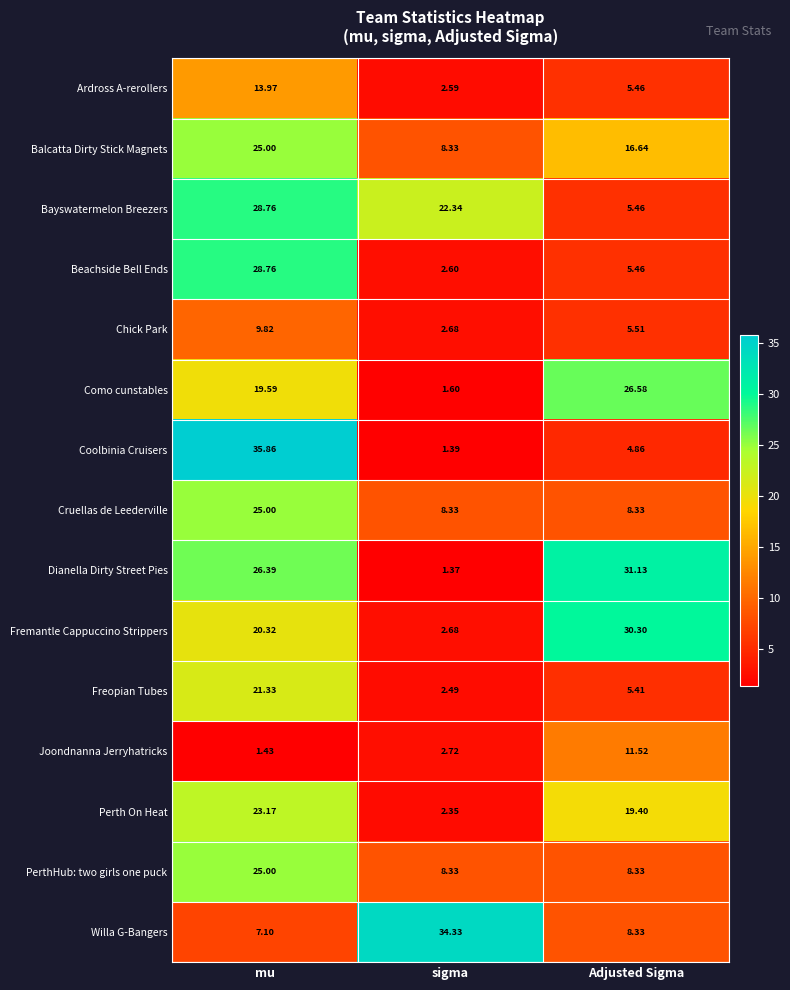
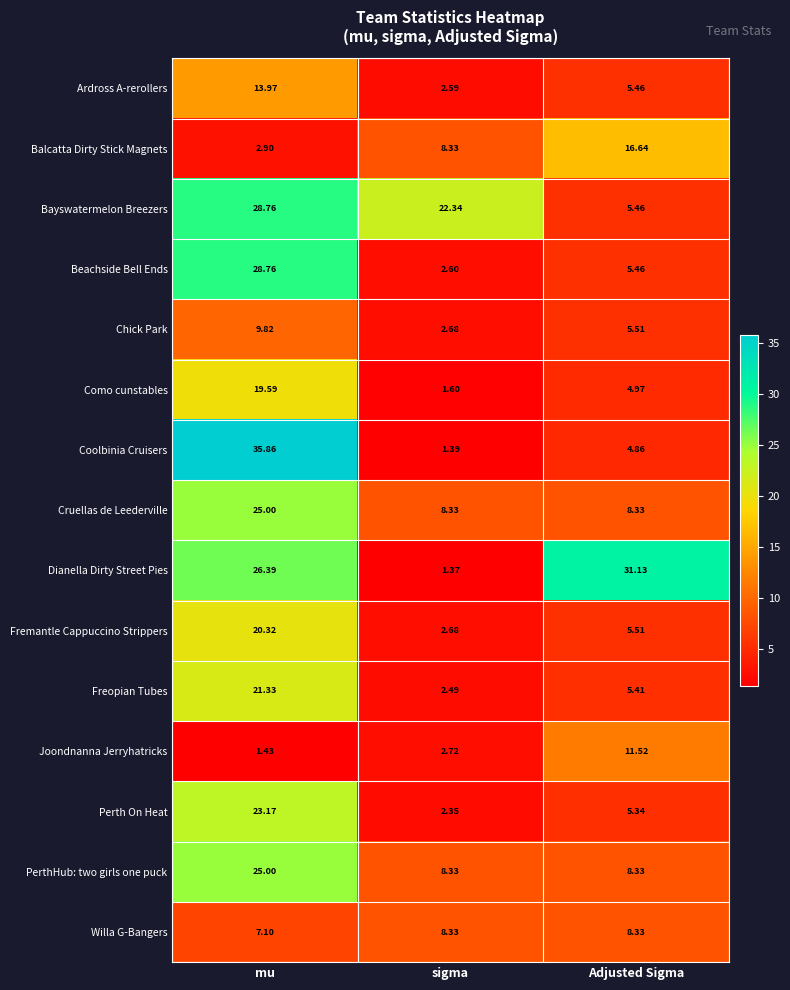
Balcatta Dirty Stick Magnets, mu: 25.00 -> 2.90
Como cunstables, Adjusted Sigma: 26.58 -> 4.97
Fremantle Cappuccino Strippers, Adjusted Sigma: 30.30 -> 5.51
Perth On Heat, Adjusted Sigma: 19.40 -> 5.34
Willa G-Bangers, sigma: 34.33 -> 8.33
